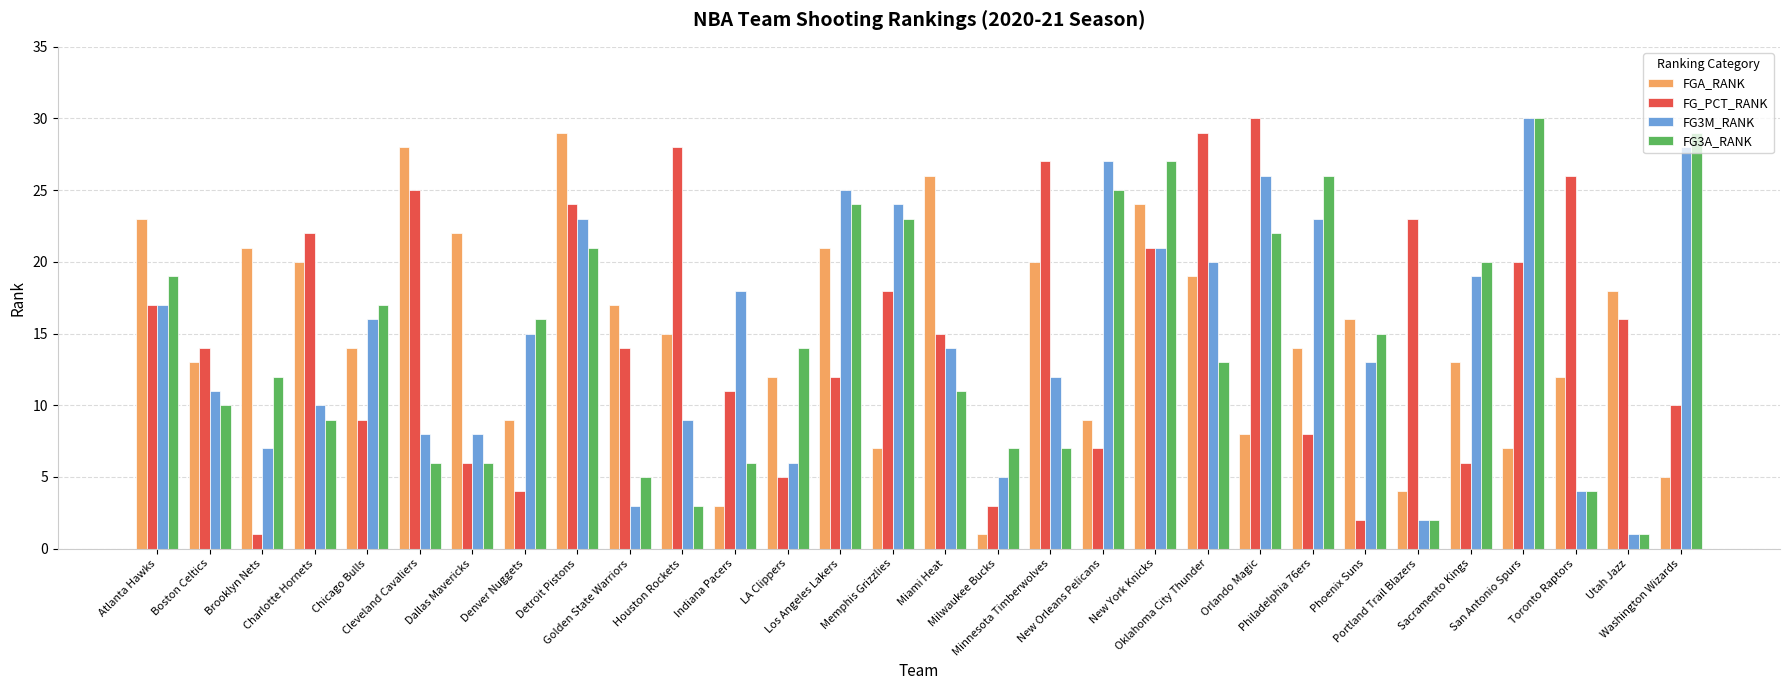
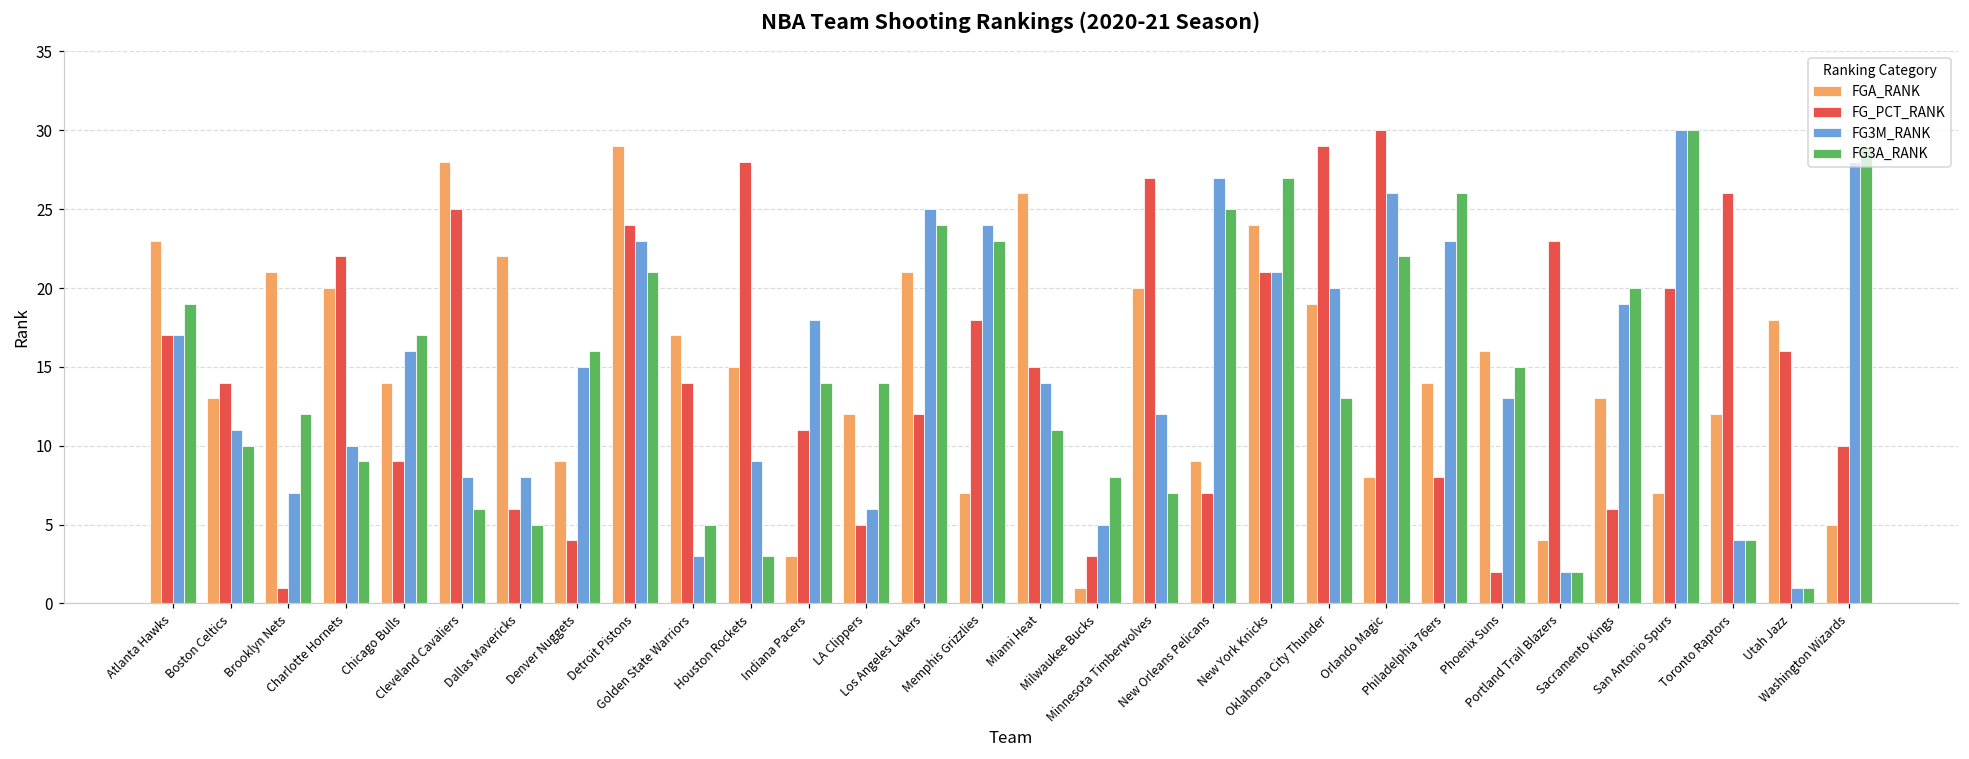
FG3A_RANK, Dallas Mavericks: 6 -> 5
FG3A_RANK, Indiana Pacers: 6 -> 14
FG3A_RANK, Milwaukee Bucks: 7 -> 8
